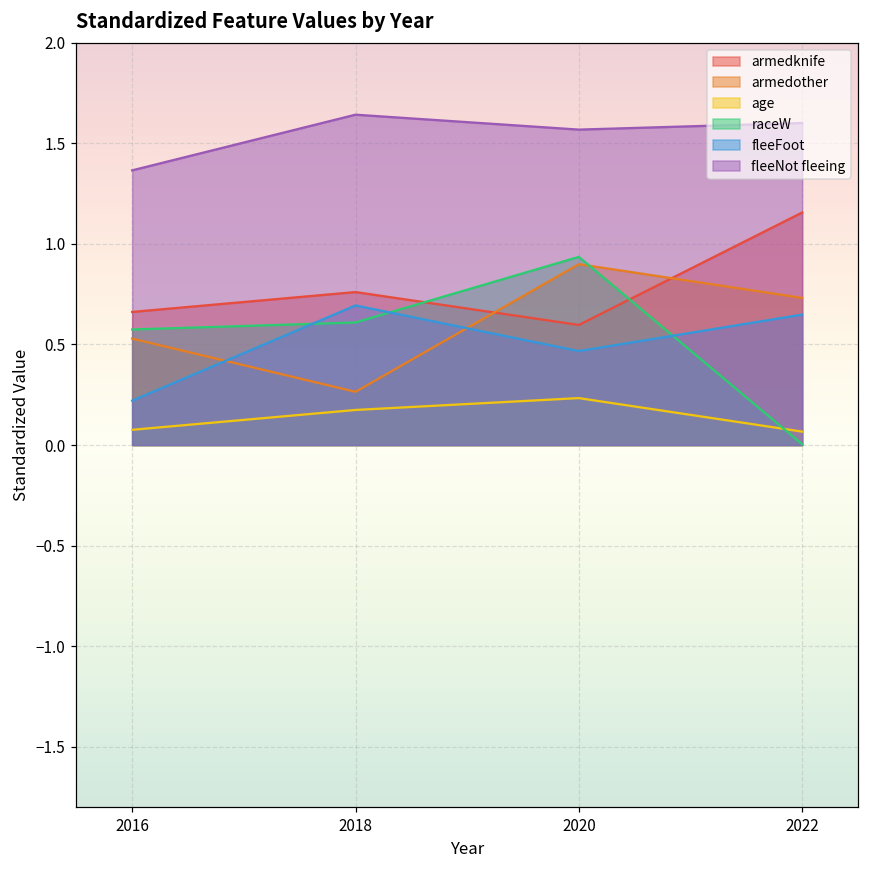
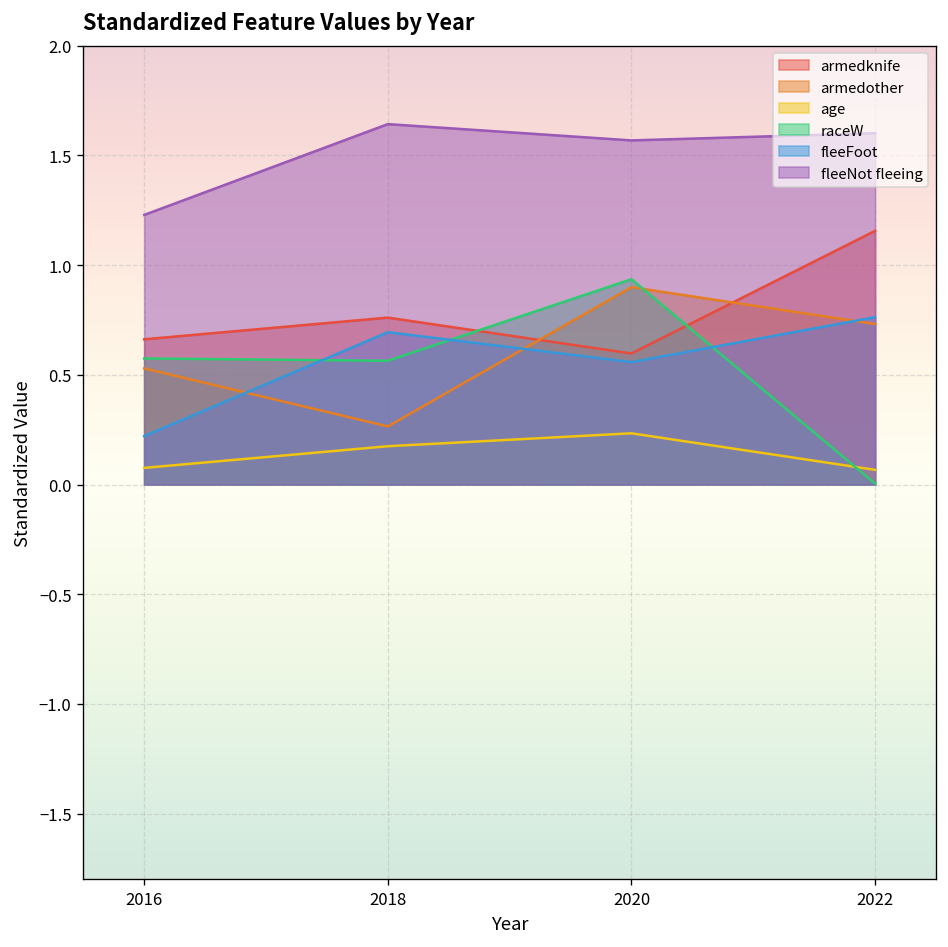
fleeNot fleeing, 2016: 1.37 -> 1.23
raceW, 2018: 0.61 -> 0.56
fleeFoot, 2020: 0.47 -> 0.56
fleeFoot, 2022: 0.65 -> 0.76
